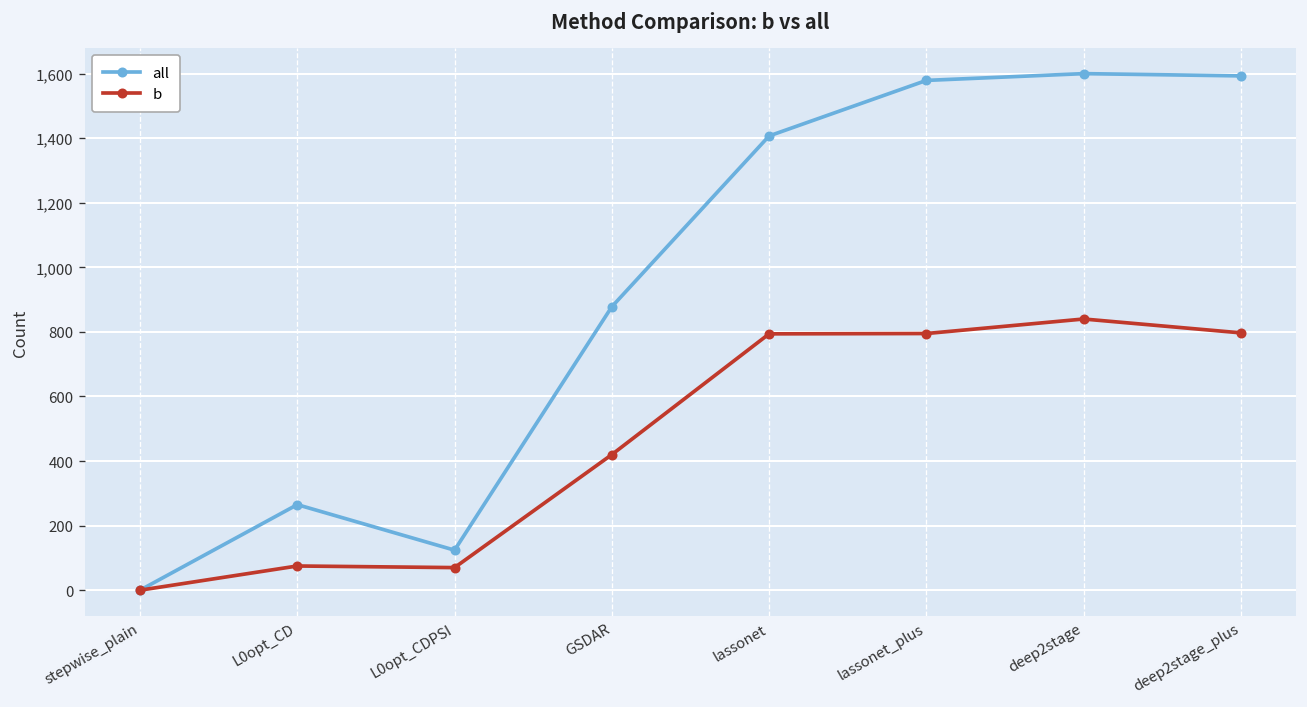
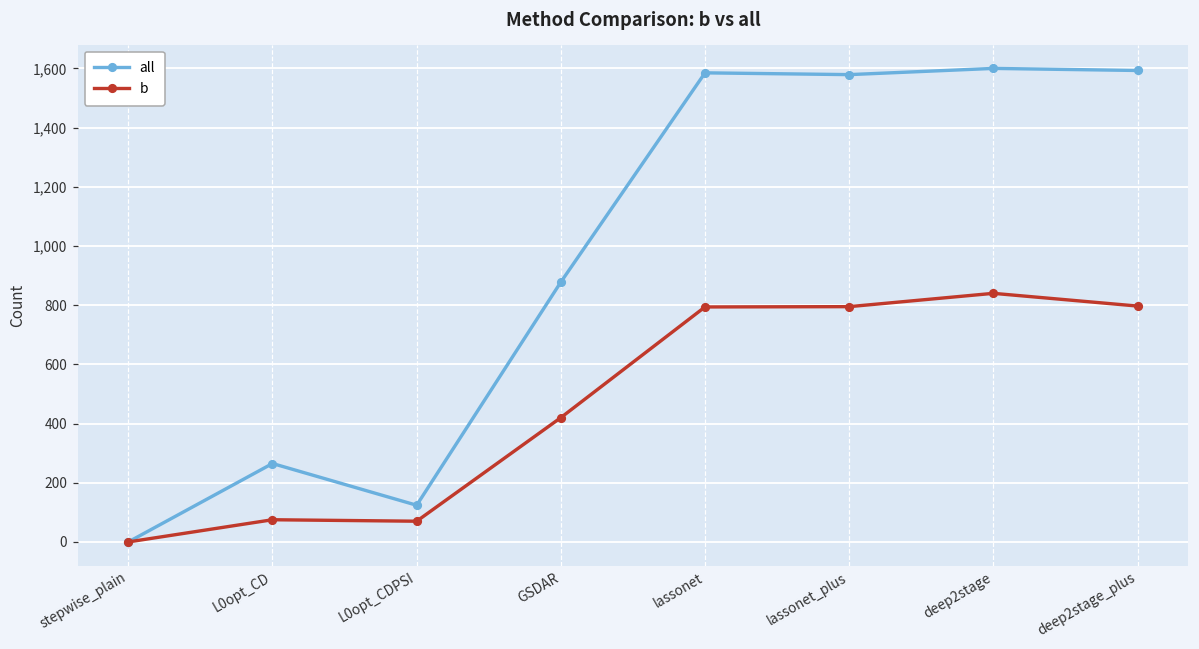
all, lassonet: 1,410 -> 1,590
